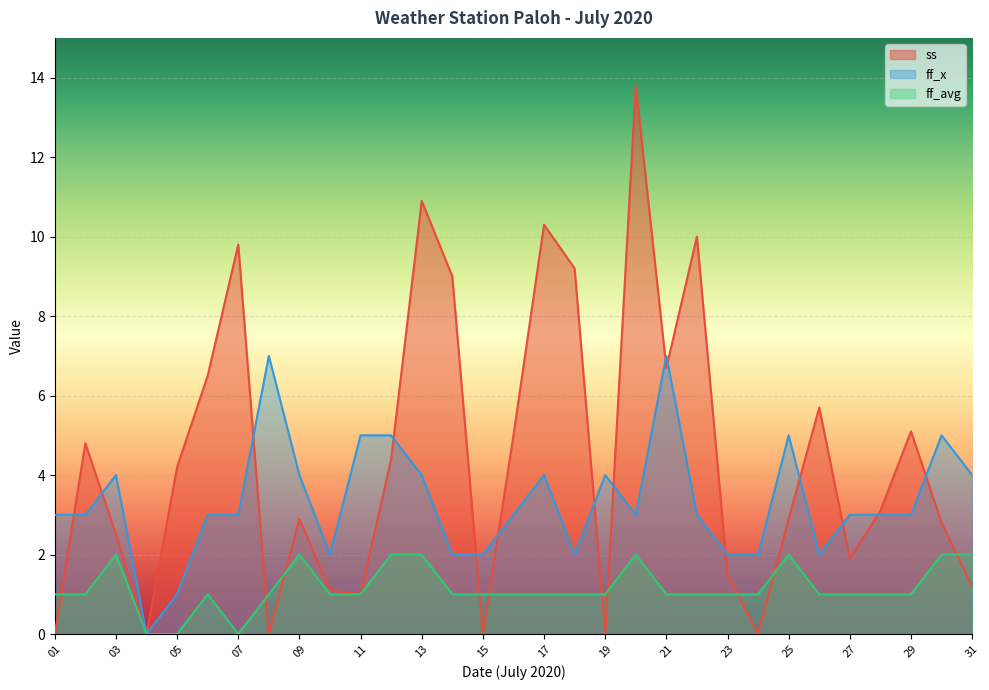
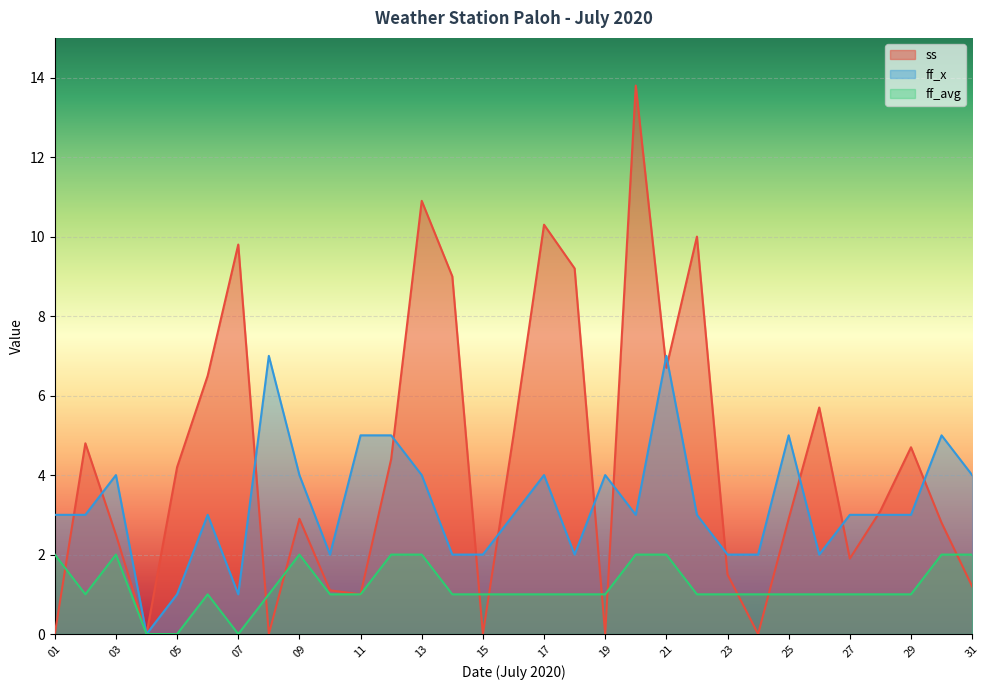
ff_avg, 01: 1 -> 2
ff_x, 07: 3 -> 1
ff_avg, 21: 1 -> 2
ff_avg, 25: 2 -> 1
ss, 29: 5.1 -> 4.7
